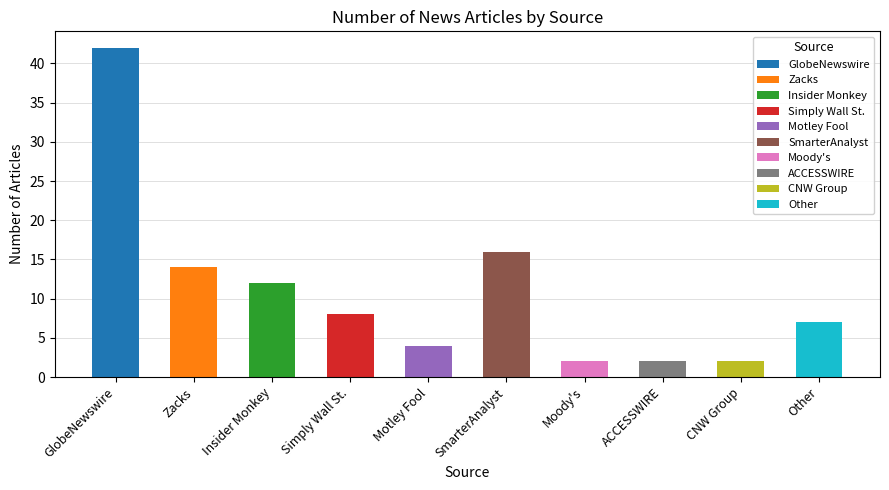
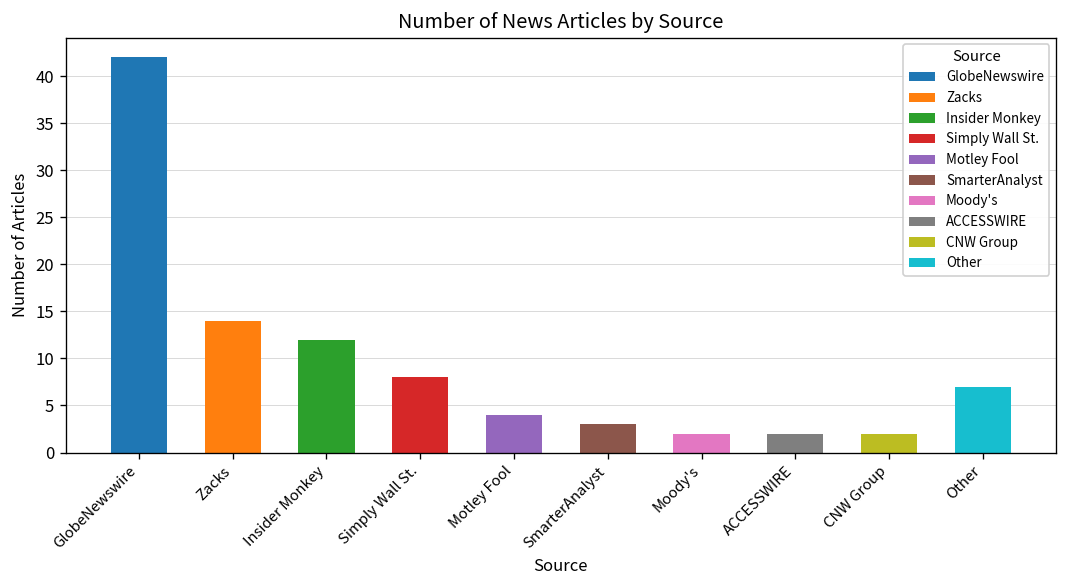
SmarterAnalyst: 16 -> 3
